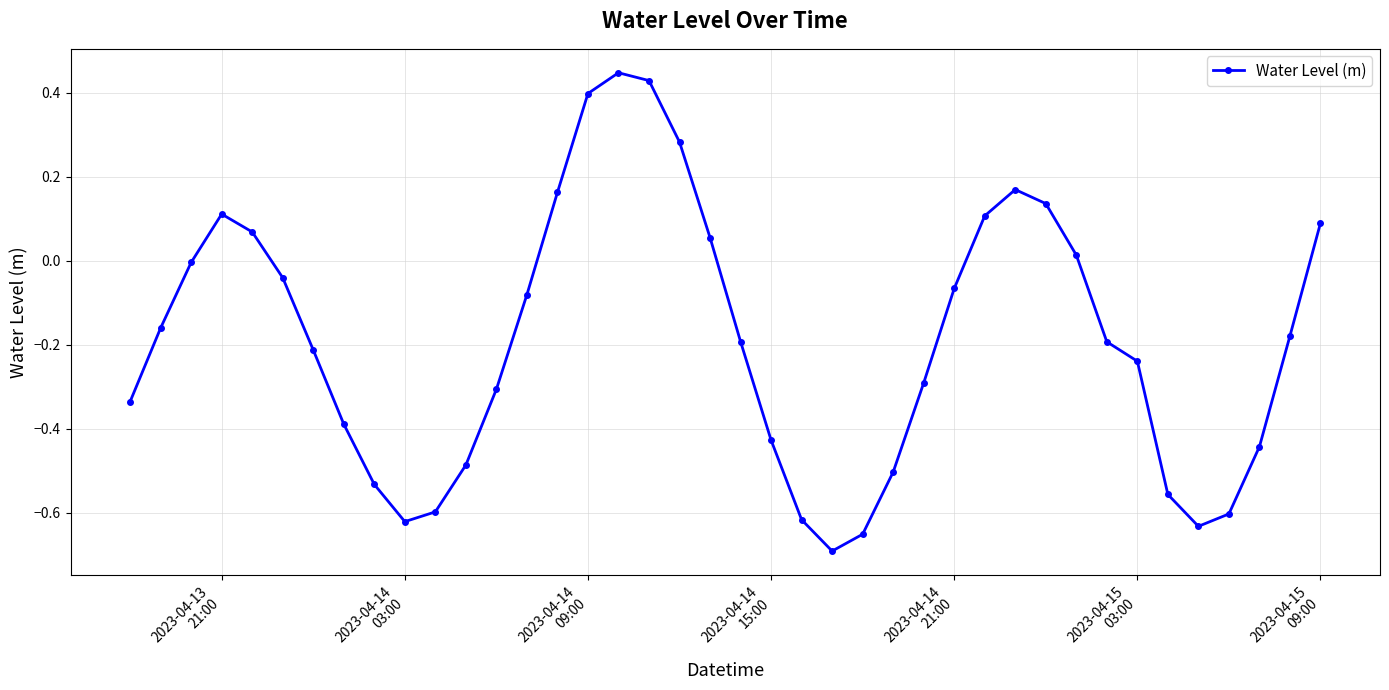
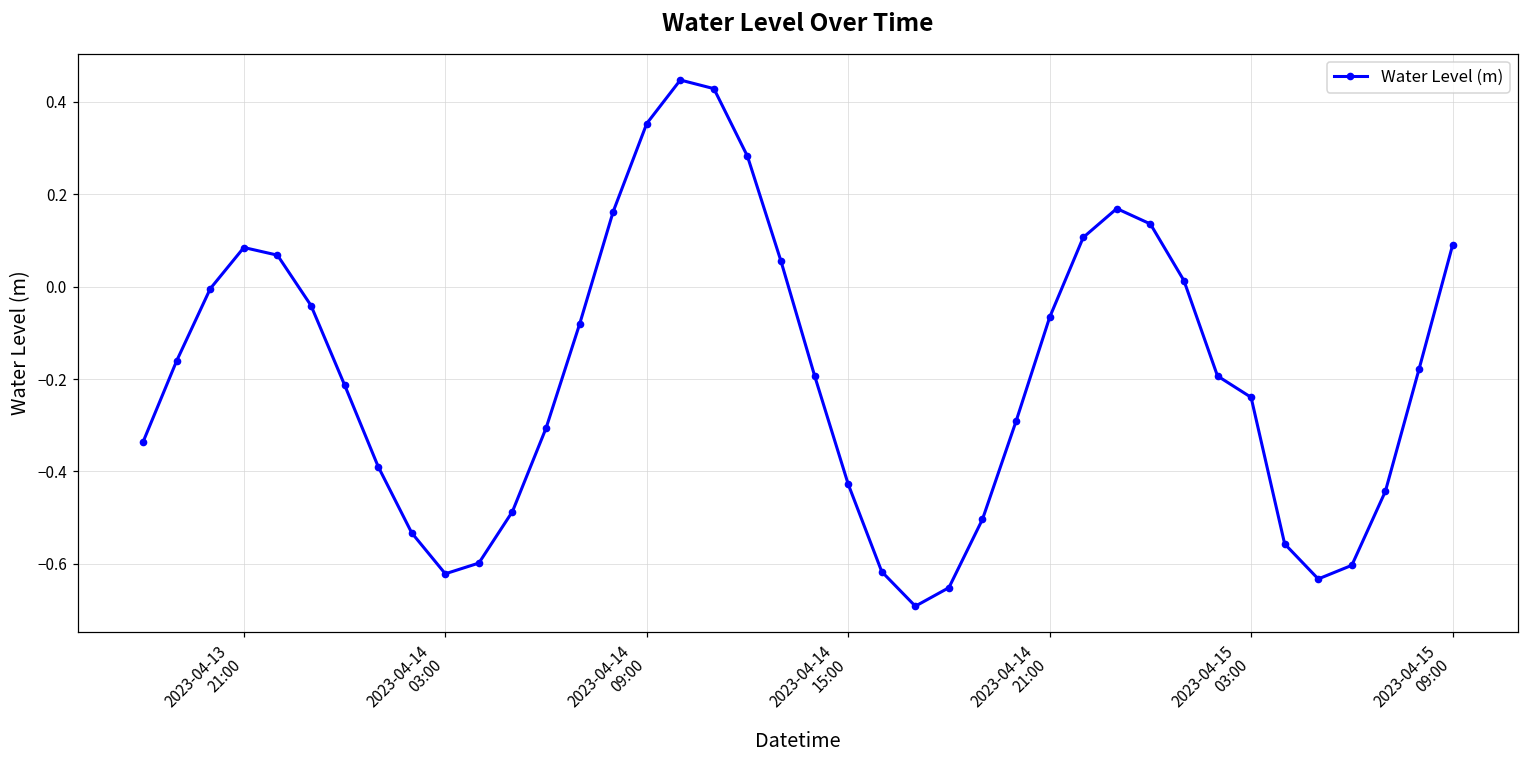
2023-04-13 21:00: 0.11 -> 0.08
2023-04-14 09:00: 0.40 -> 0.35
